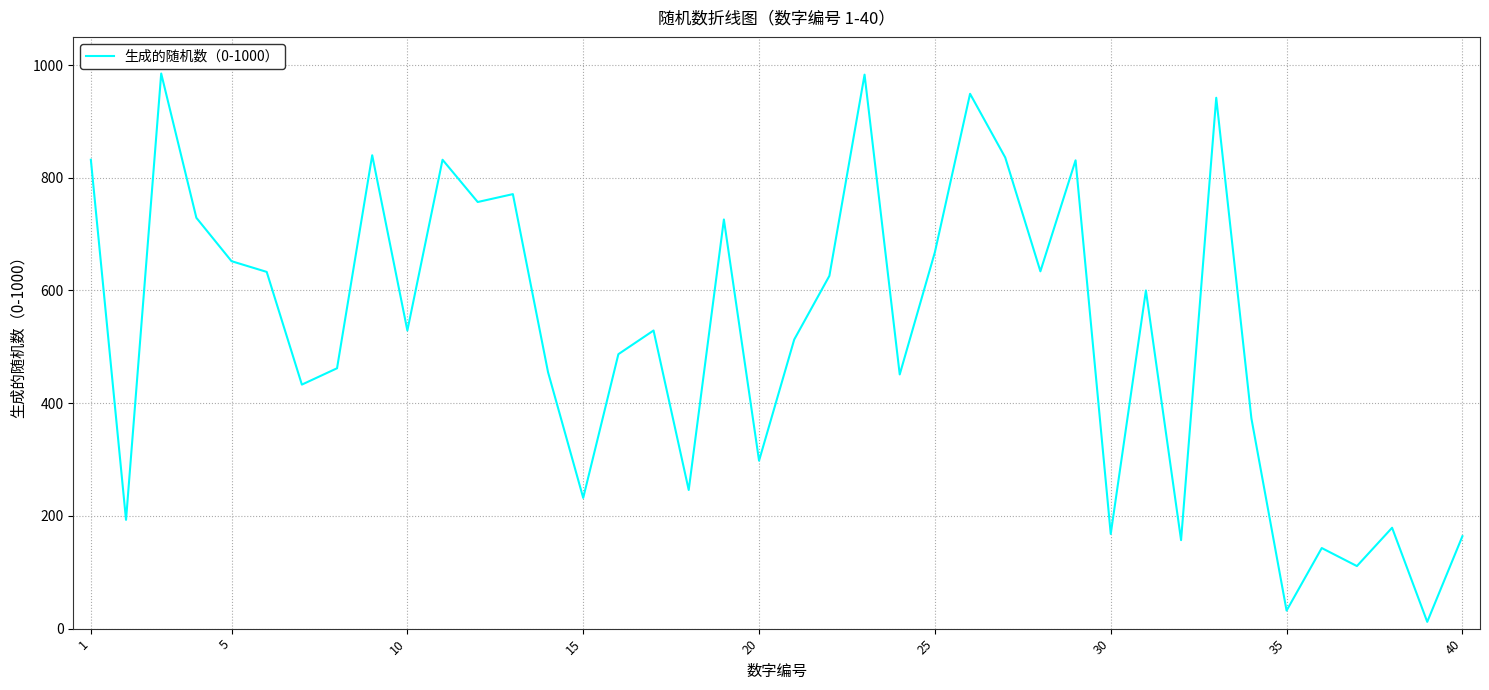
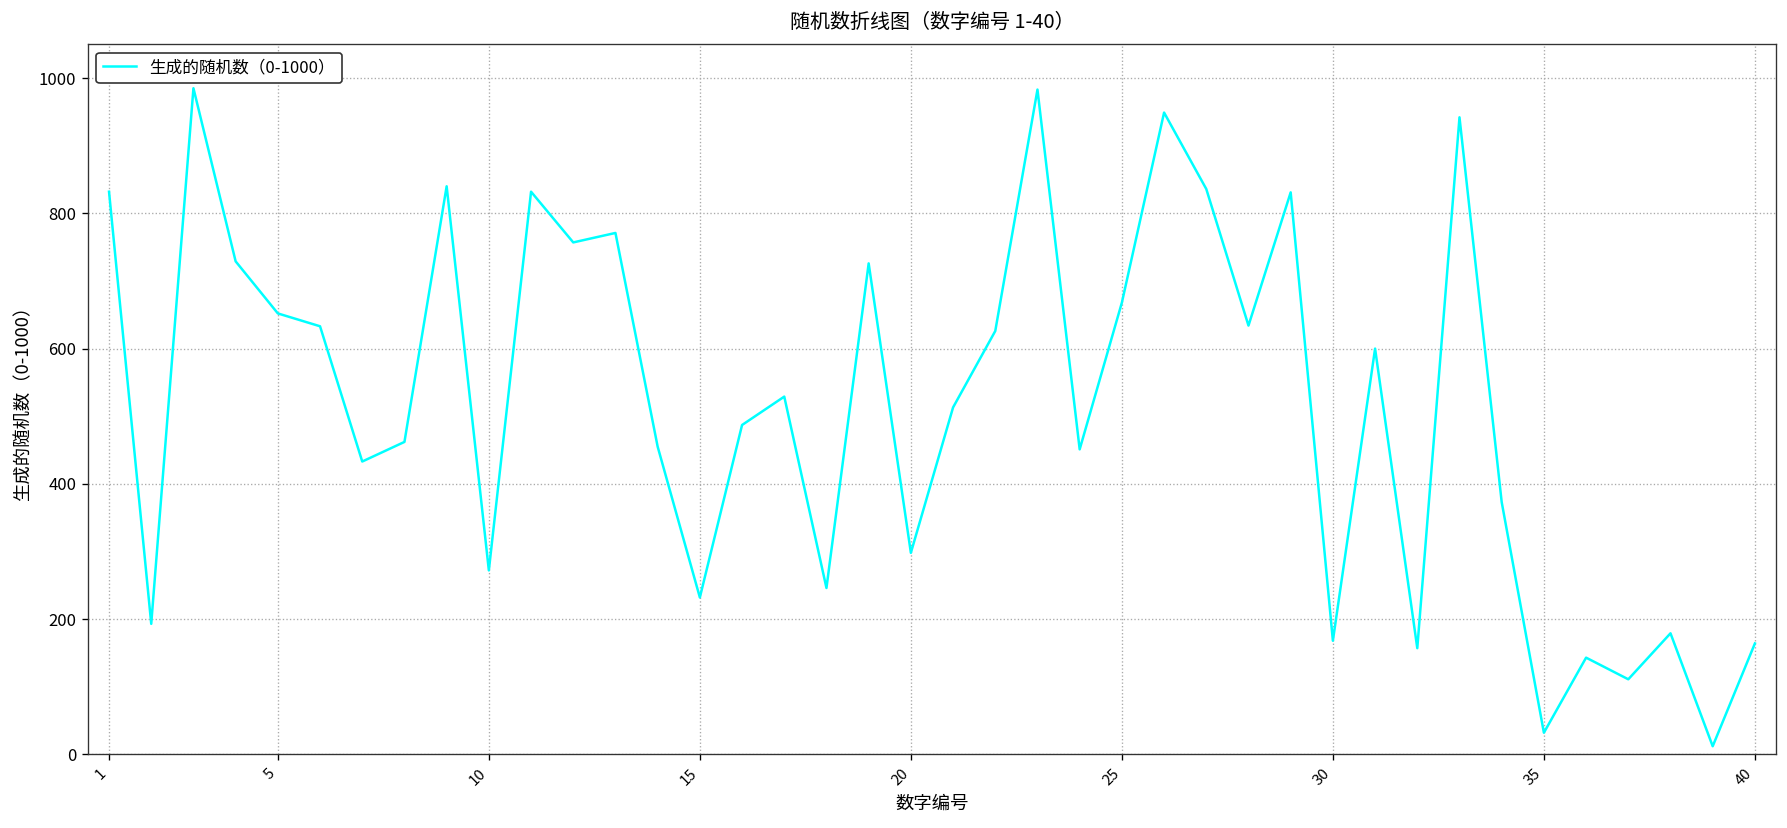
10: 530 -> 270
